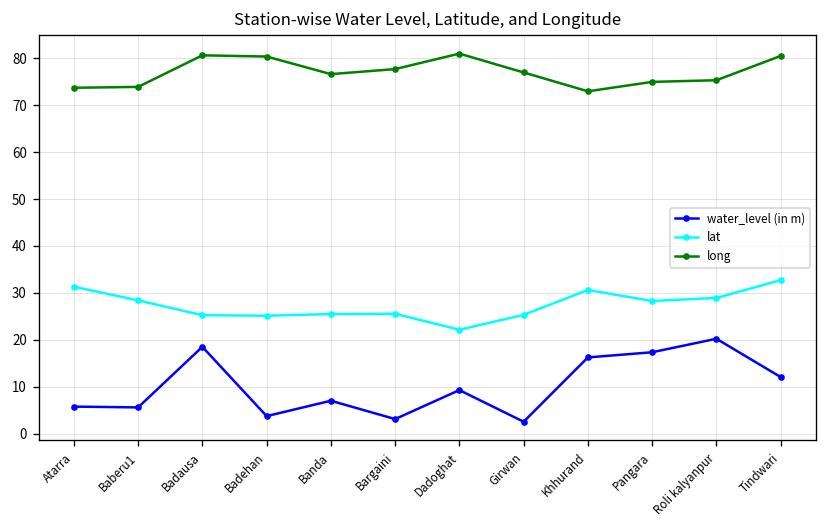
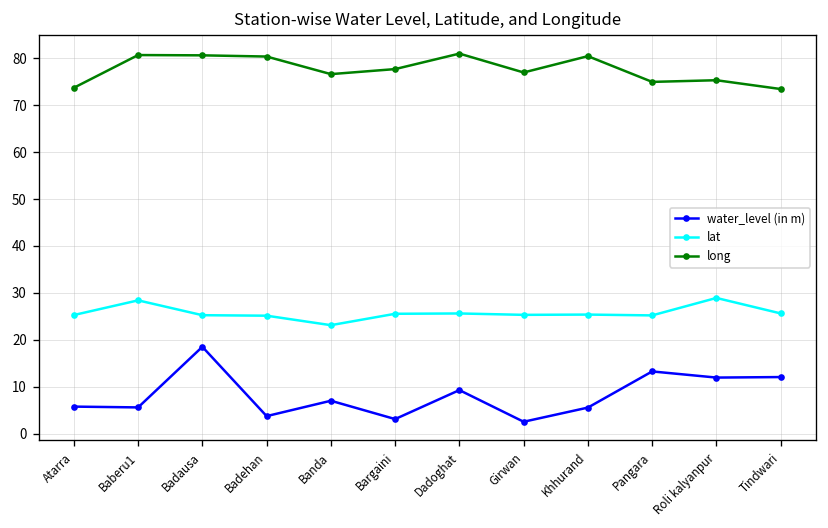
lat, Atarra: 31 -> 25
long, Baberu1: 74 -> 81
lat, Banda: 25 -> 23
lat, Dadoghat: 22 -> 26
water_level (in m), Khhurand: 16 -> 6
lat, Khhurand: 31 -> 25
long, Khhurand: 73 -> 80
water_level (in m), Pangara: 17 -> 13
lat, Pangara: 28 -> 25
water_level (in m), Roli kalyanpur: 20 -> 12
lat, Tindwari: 33 -> 26
long, Tindwari: 81 -> 73
